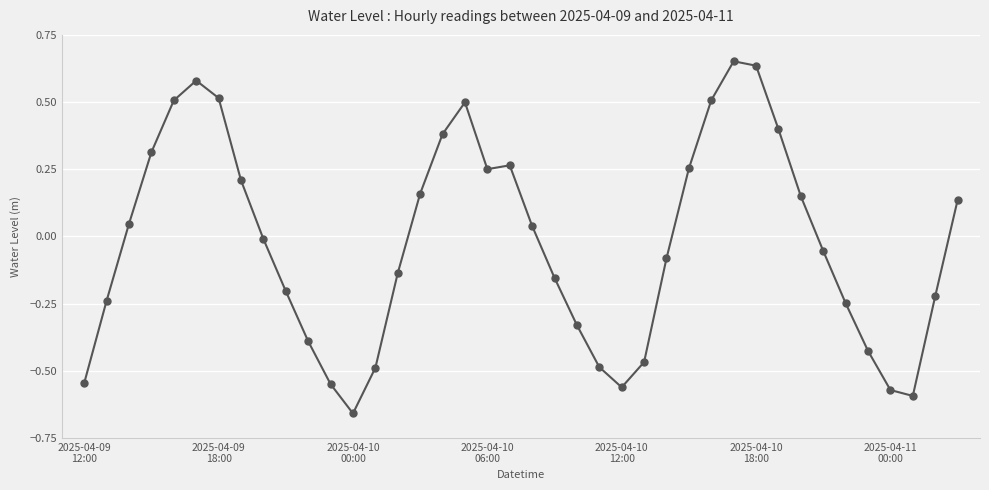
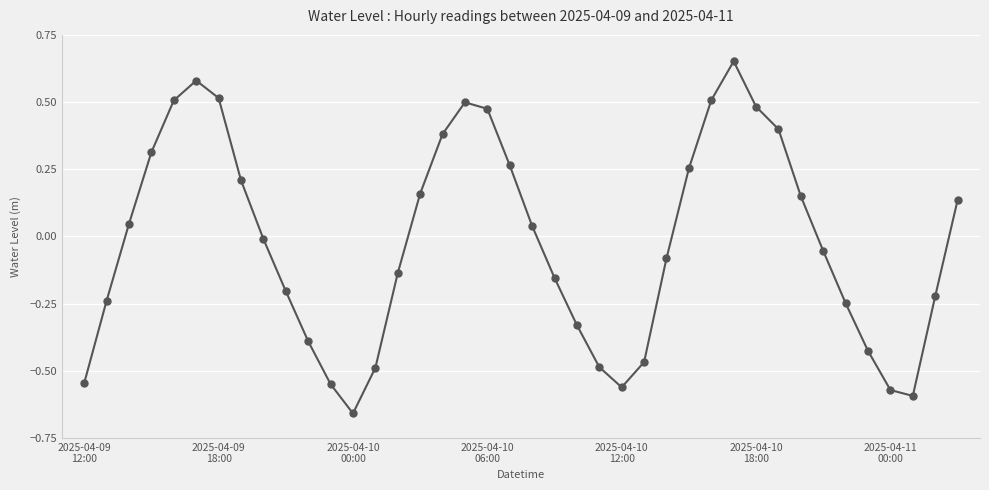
2025-04-10 06:00: 0.25 -> 0.47
2025-04-10 18:00: 0.64 -> 0.48
